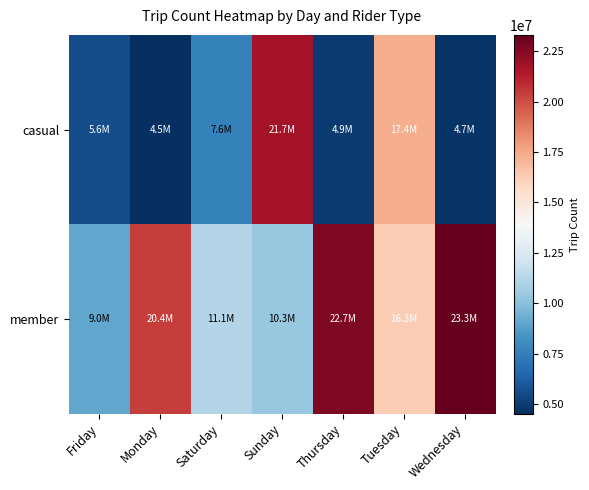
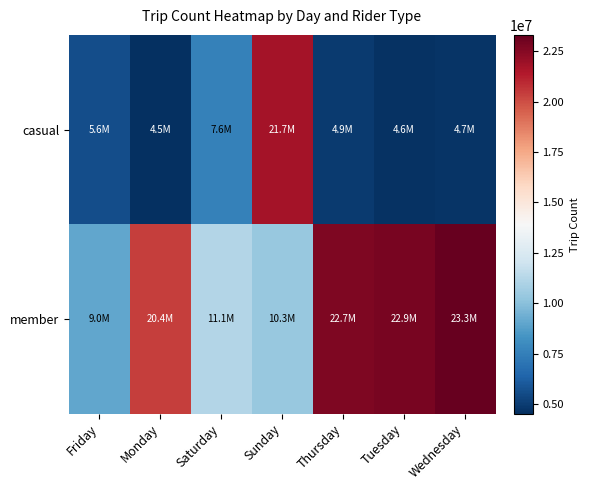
casual, Tuesday: 17.4M -> 4.6M
member, Tuesday: 16.3M -> 22.9M
